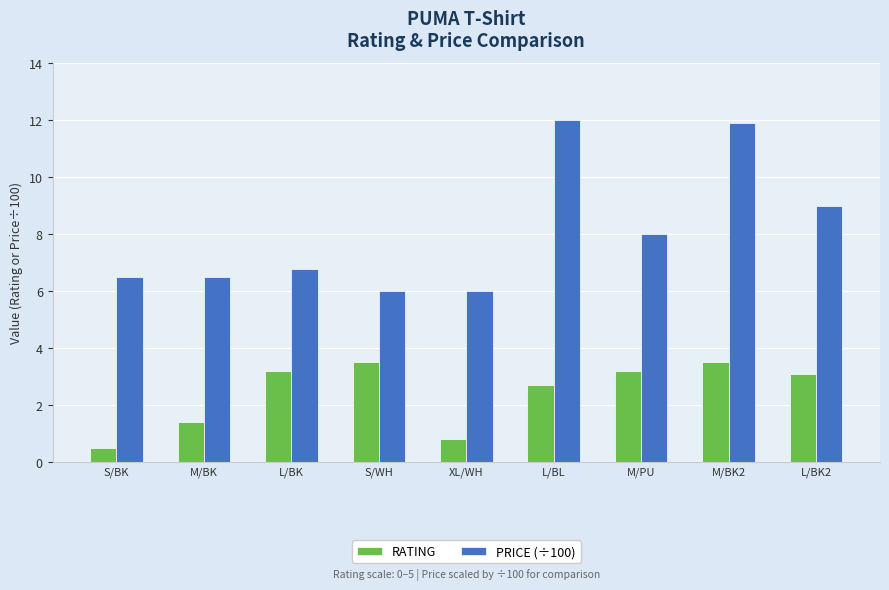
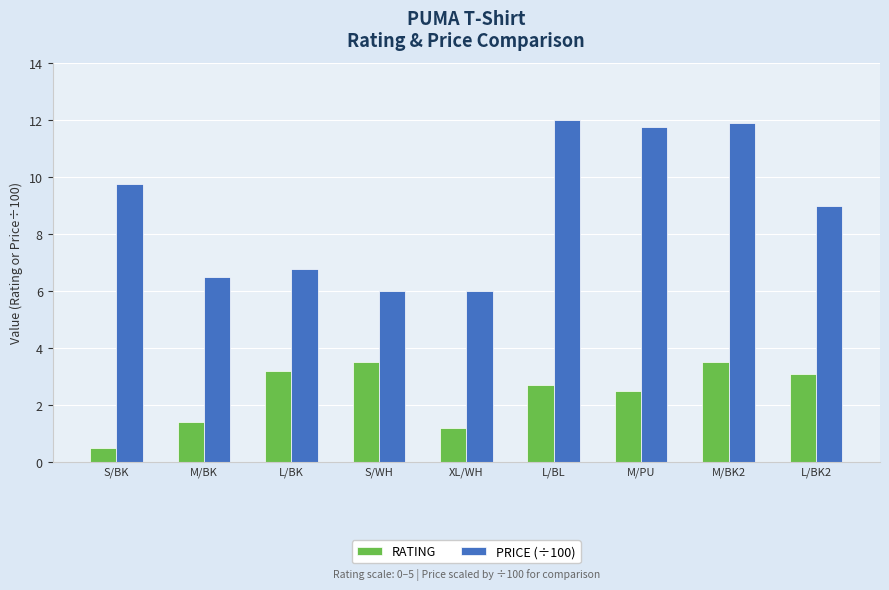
PRICE (÷100), S/BK: 6.5 -> 9.7
RATING, XL/WH: 0.8 -> 1.2
RATING, M/PU: 3.2 -> 2.5
PRICE (÷100), M/PU: 8.0 -> 11.7
